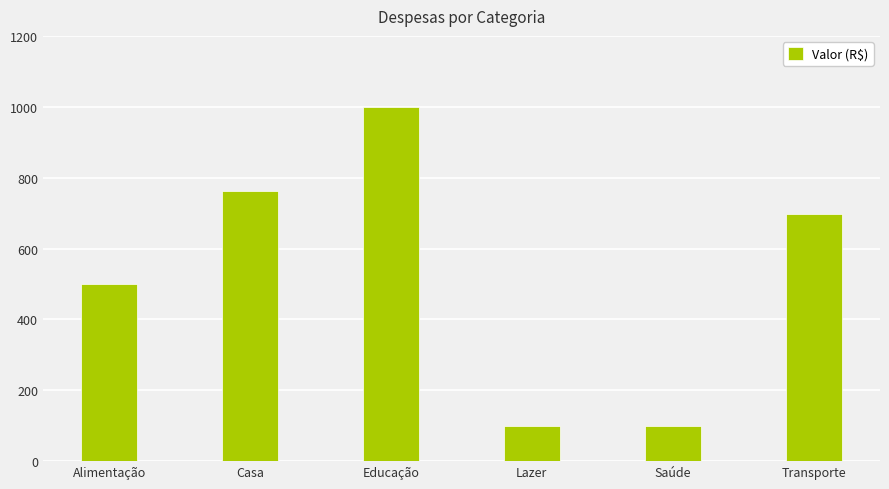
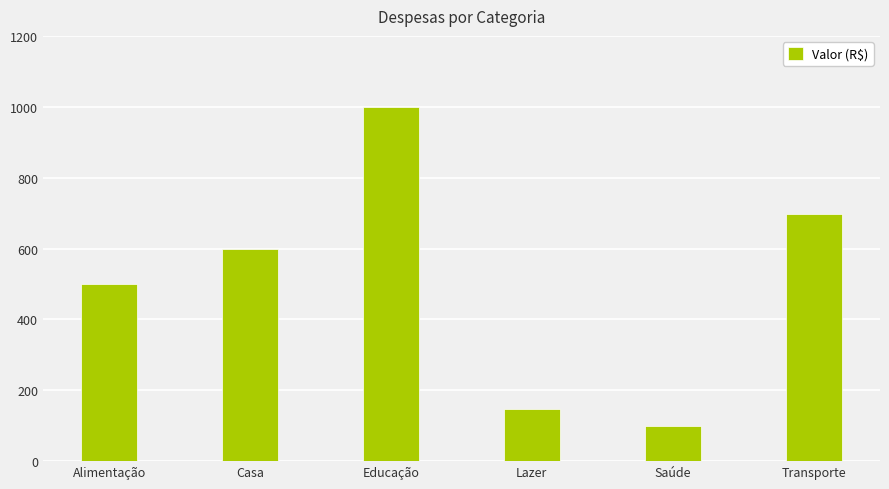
Casa: 760 -> 600
Lazer: 100 -> 150
